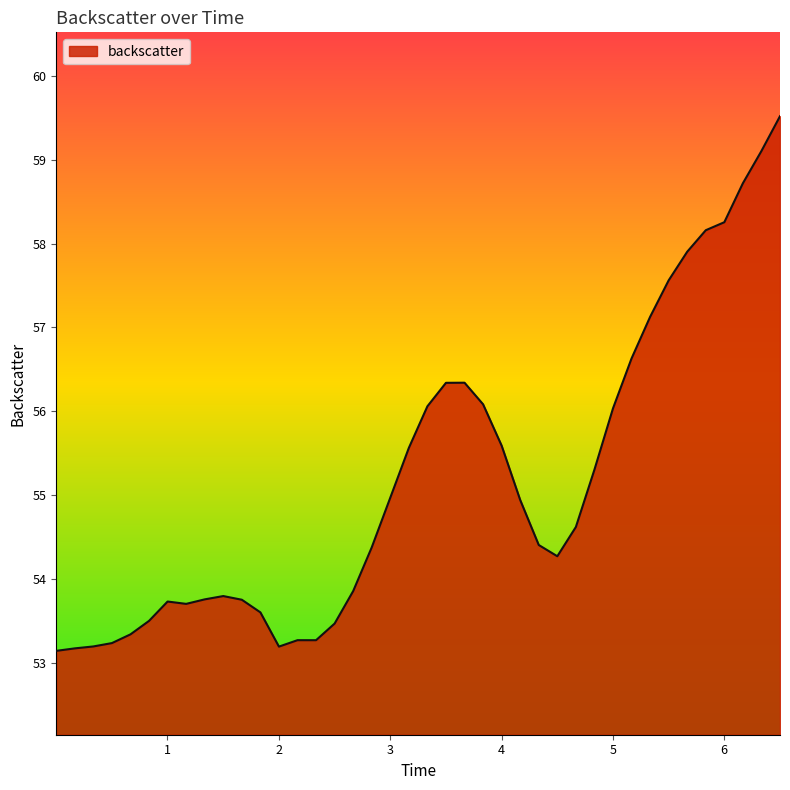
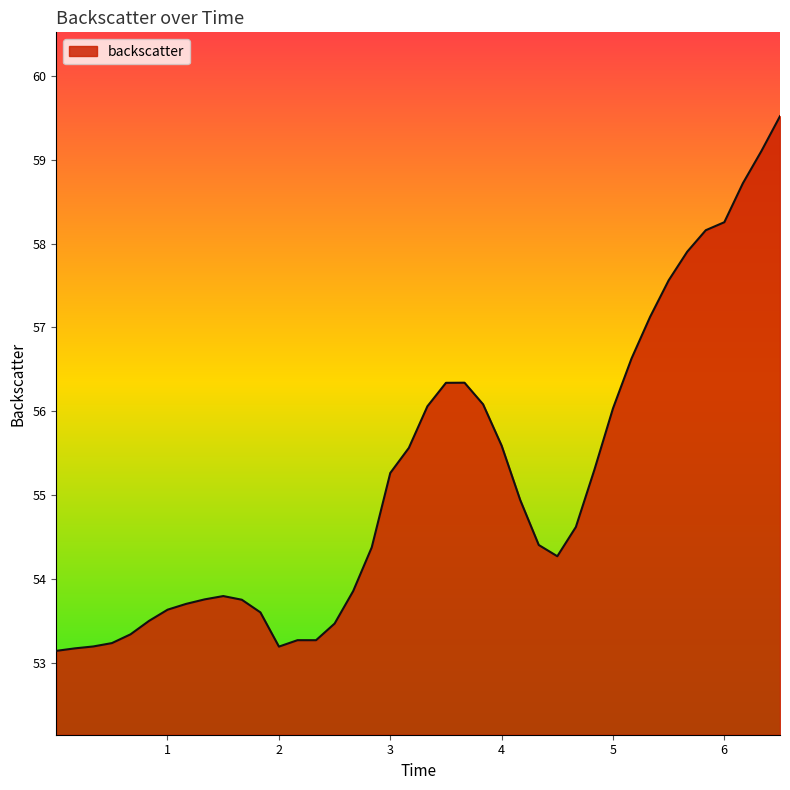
1: 53.7 -> 53.6
3: 55.0 -> 55.3
